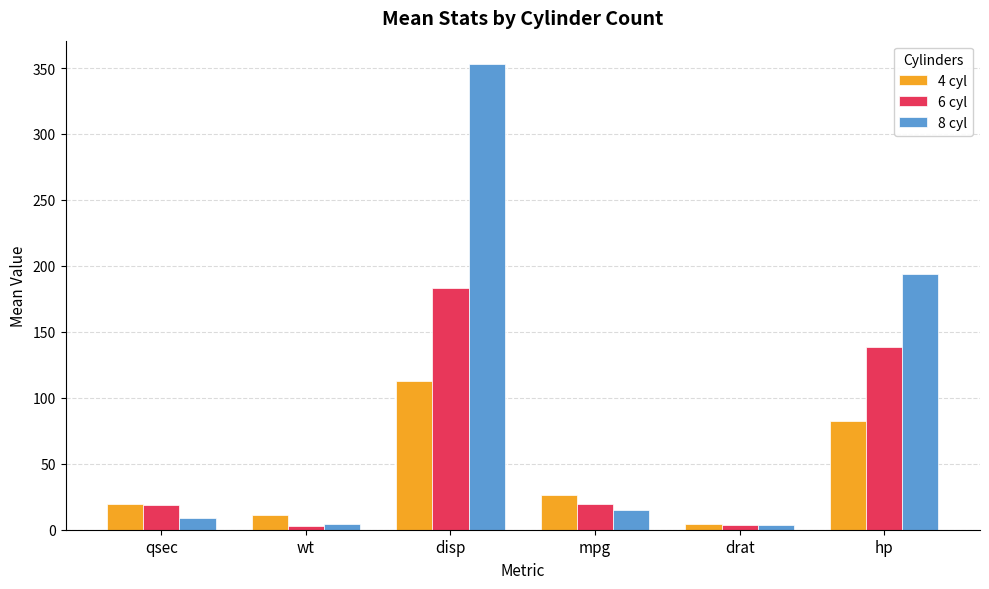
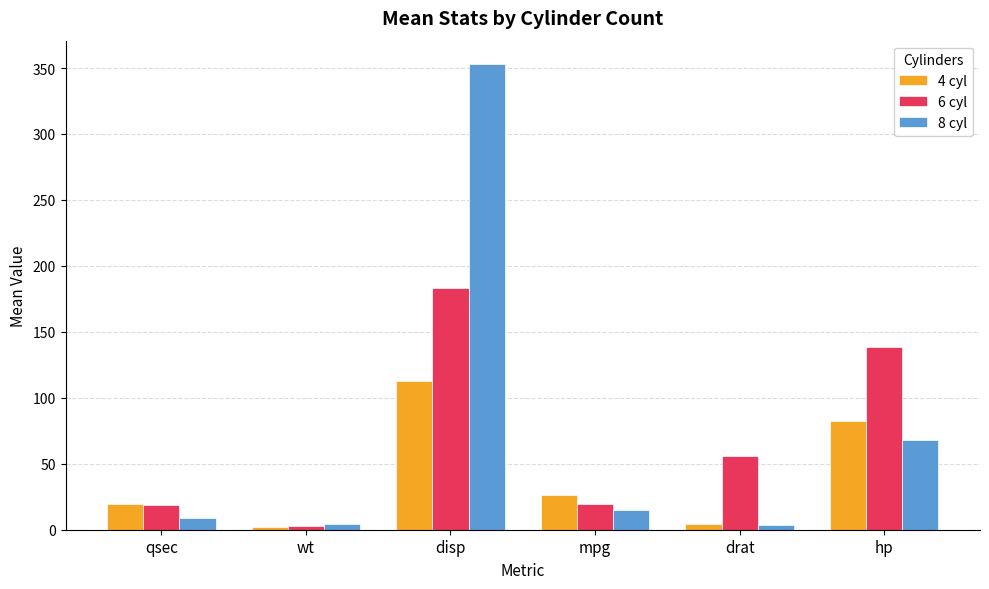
4 cyl, wt: 11 -> 2
6 cyl, drat: 4 -> 56
8 cyl, hp: 194 -> 68
